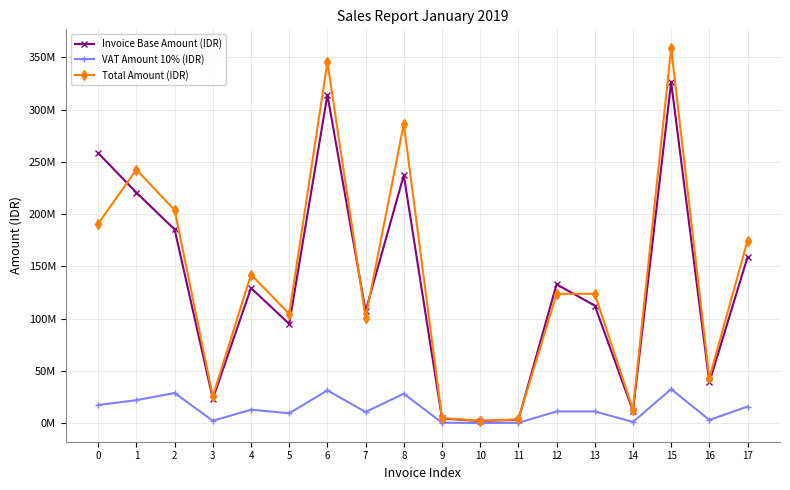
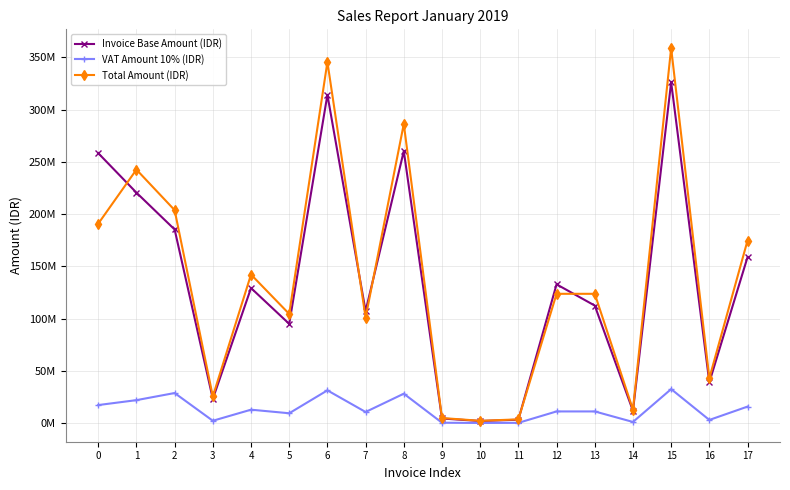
Invoice Base Amount (IDR), 8: 237000000 -> 260000000
